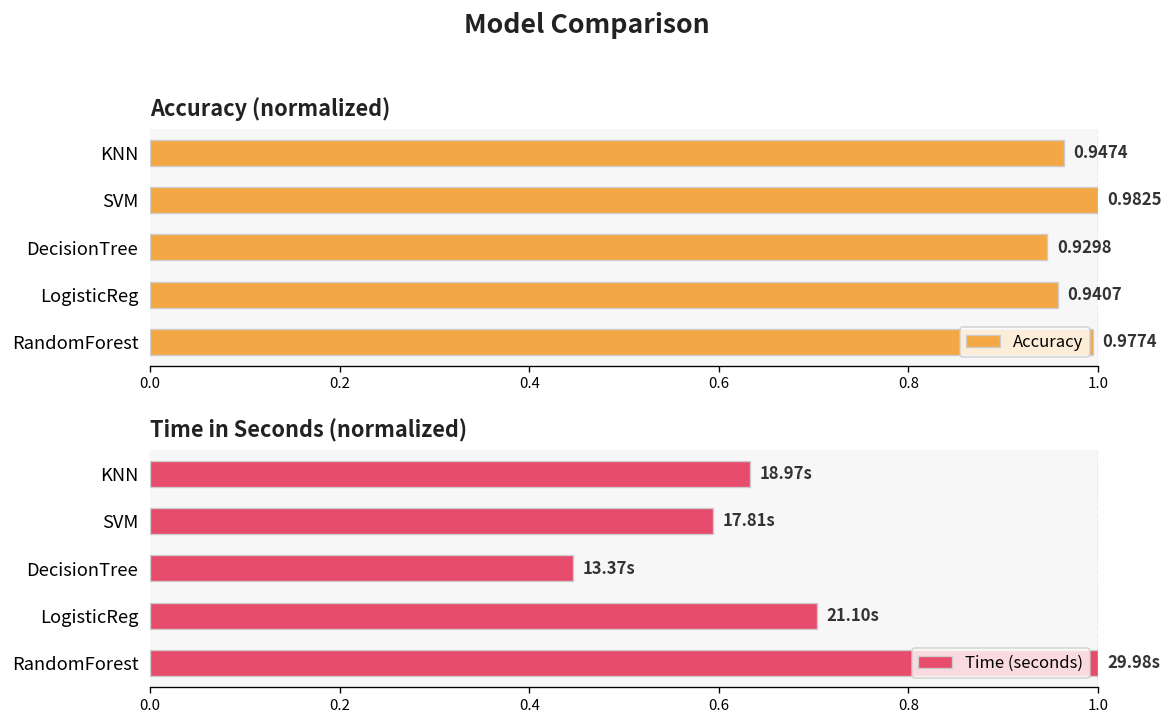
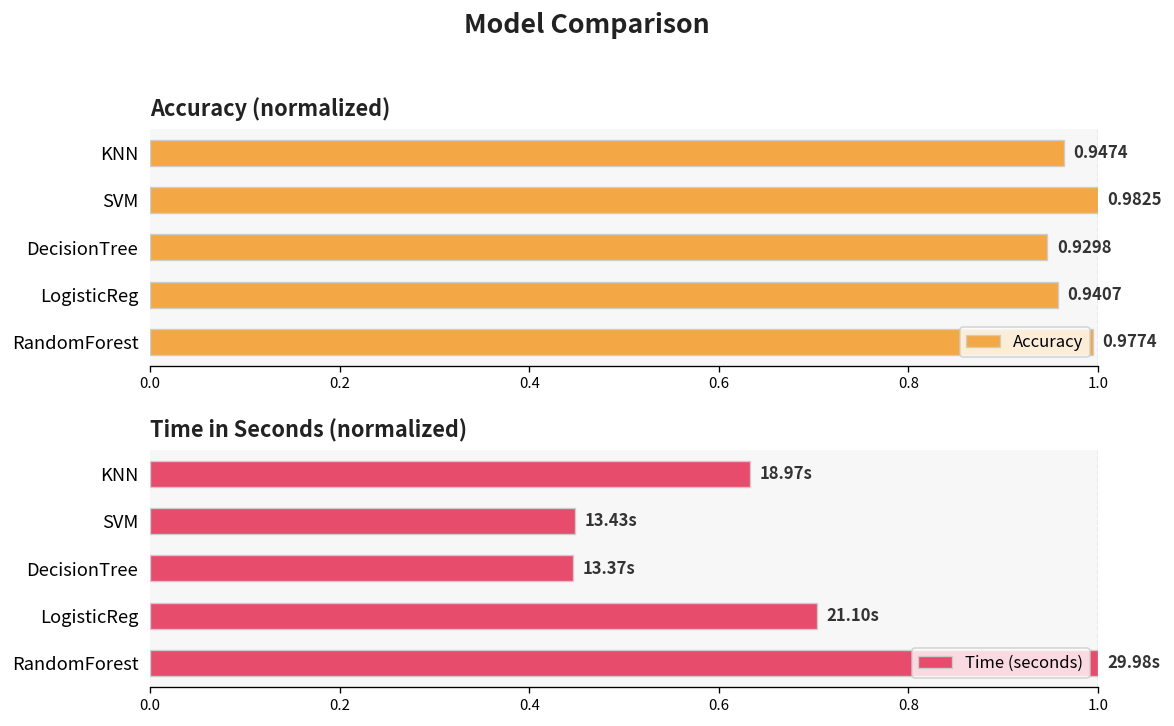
Time in Seconds (normalized), SVM: 17.81s -> 13.43s
